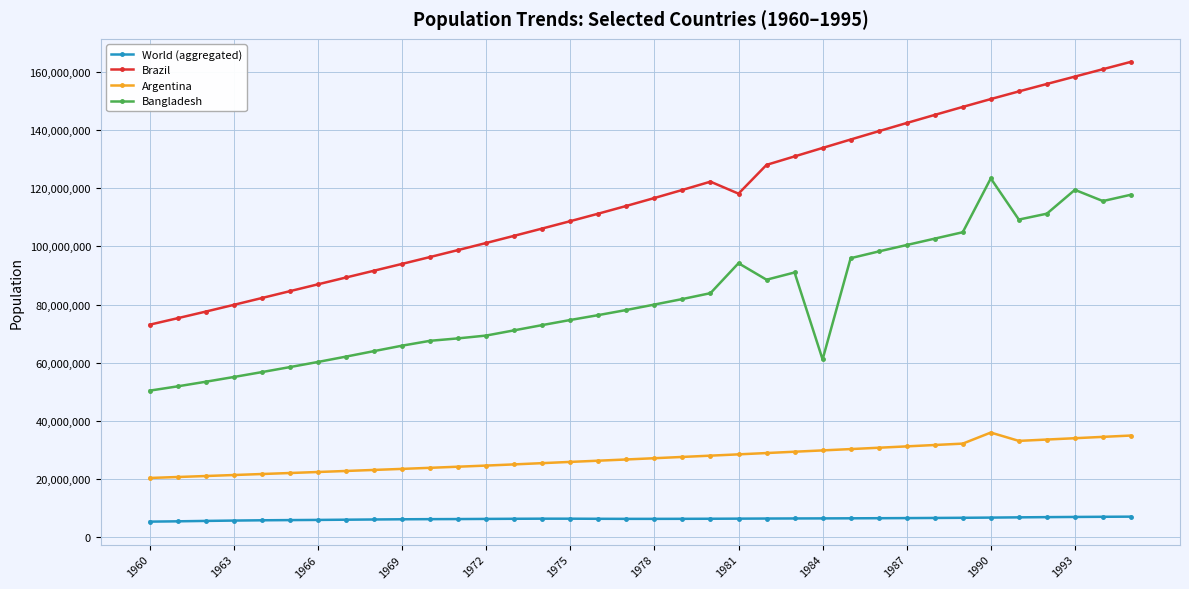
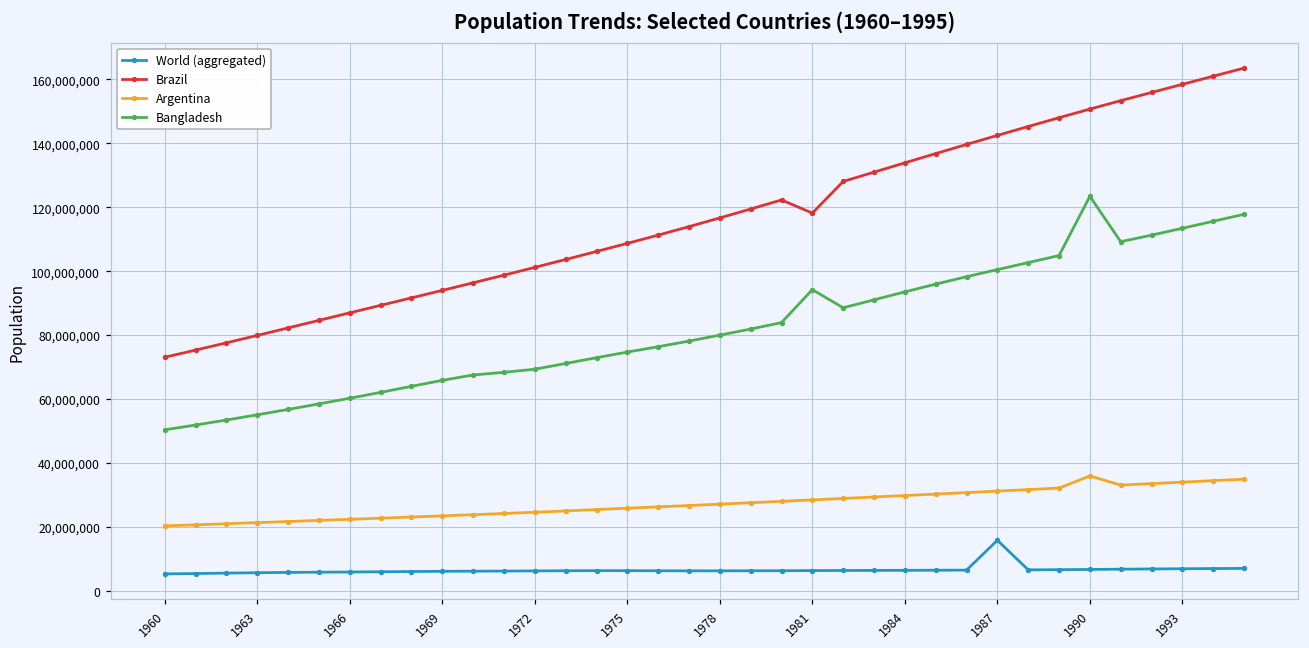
Bangladesh, 1984: 61,000,000 -> 94,000,000
World (aggregated), 1987: 7,000,000 -> 16,000,000
Bangladesh, 1993: 119,000,000 -> 113,000,000
